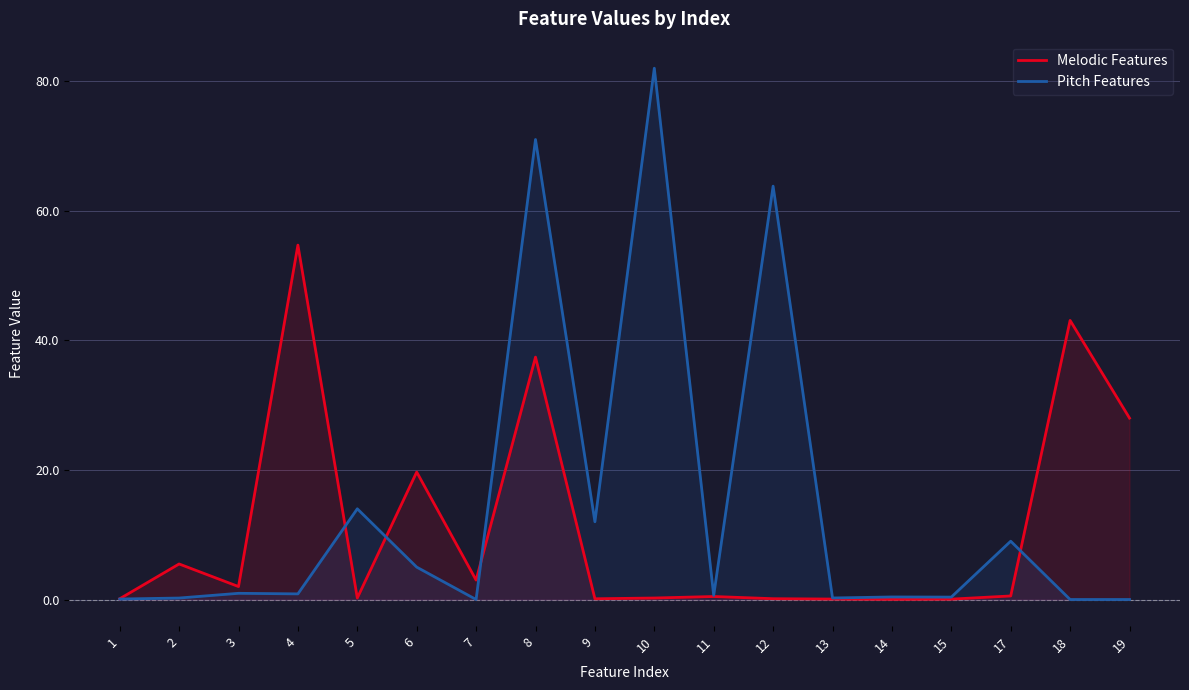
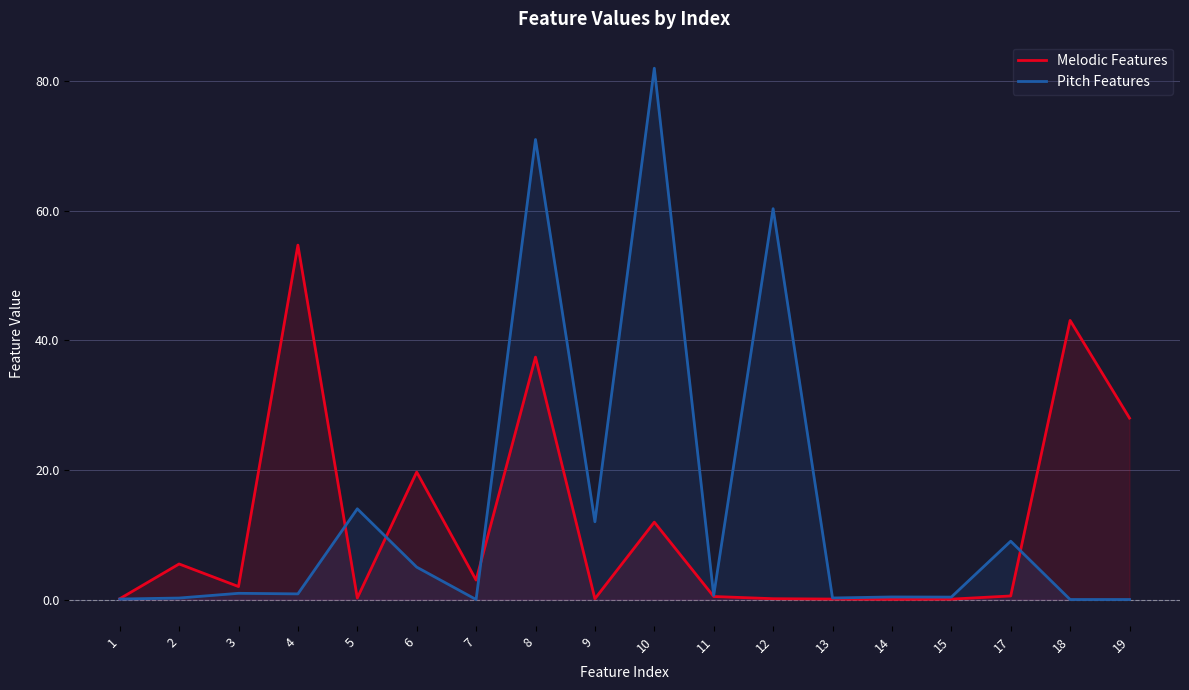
Melodic Features, 10: 0 -> 12
Pitch Features, 12: 64 -> 60
